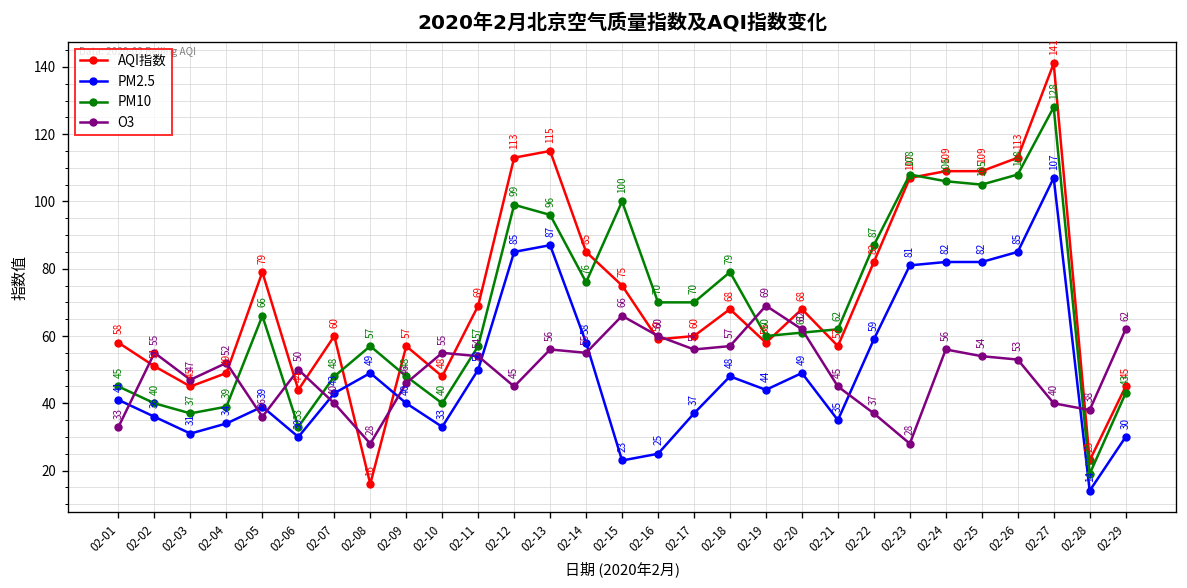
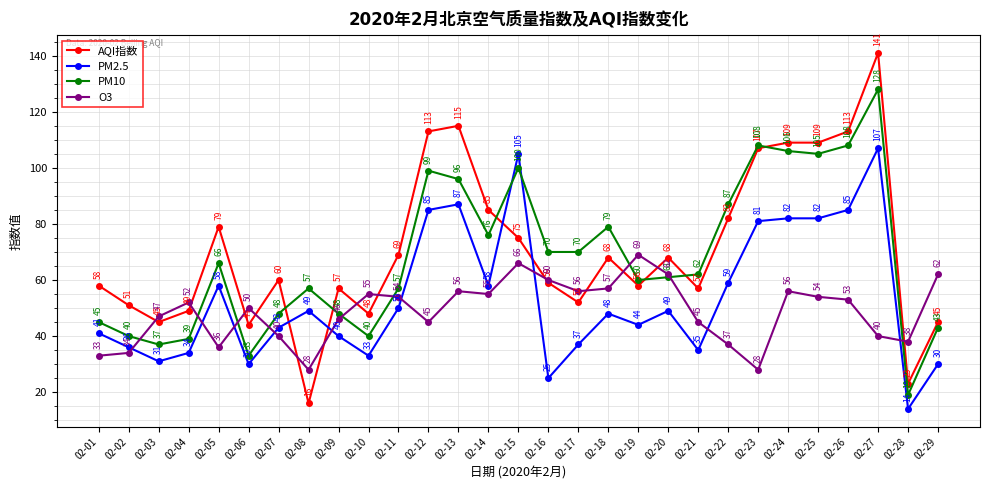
O3, 02-02: 55 -> 34
PM2.5, 02-05: 39 -> 58
PM2.5, 02-15: 23 -> 105
AQI指数, 02-17: 60 -> 52
